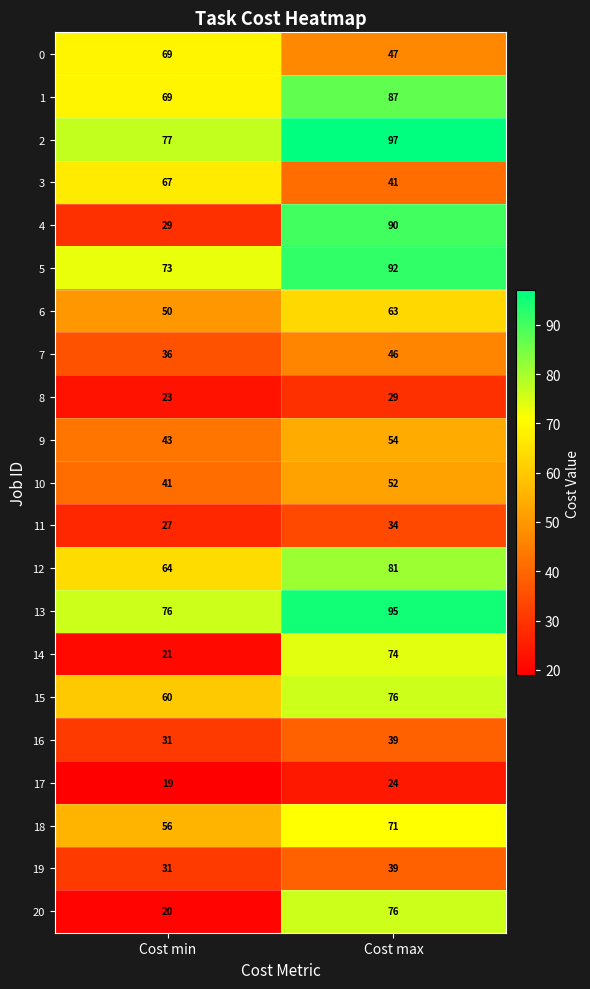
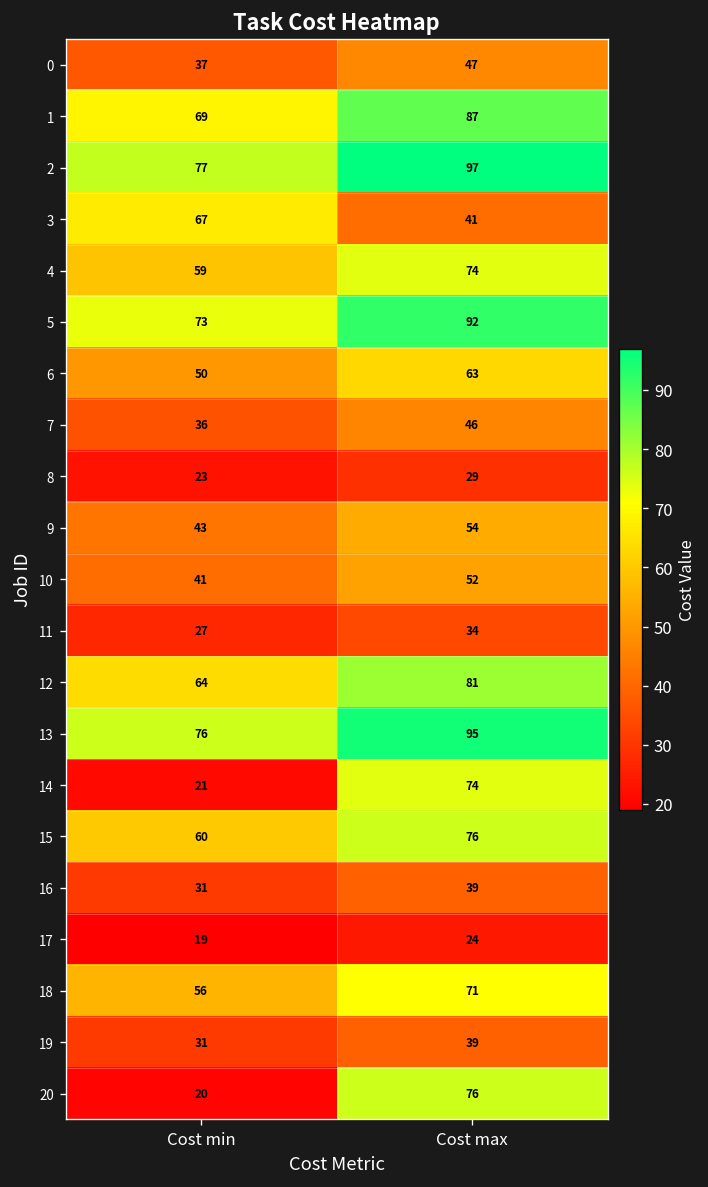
0, Cost min: 69 -> 37
4, Cost min: 29 -> 59
4, Cost max: 90 -> 74
